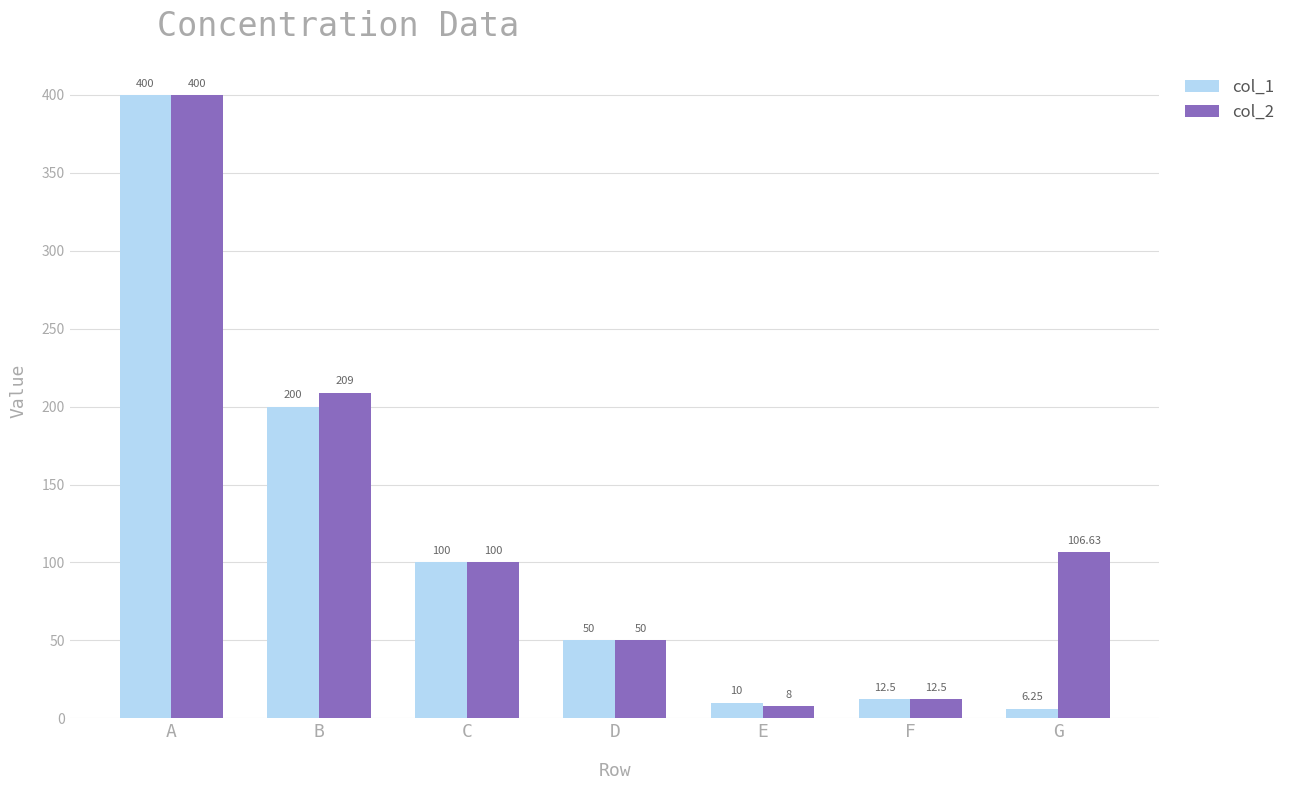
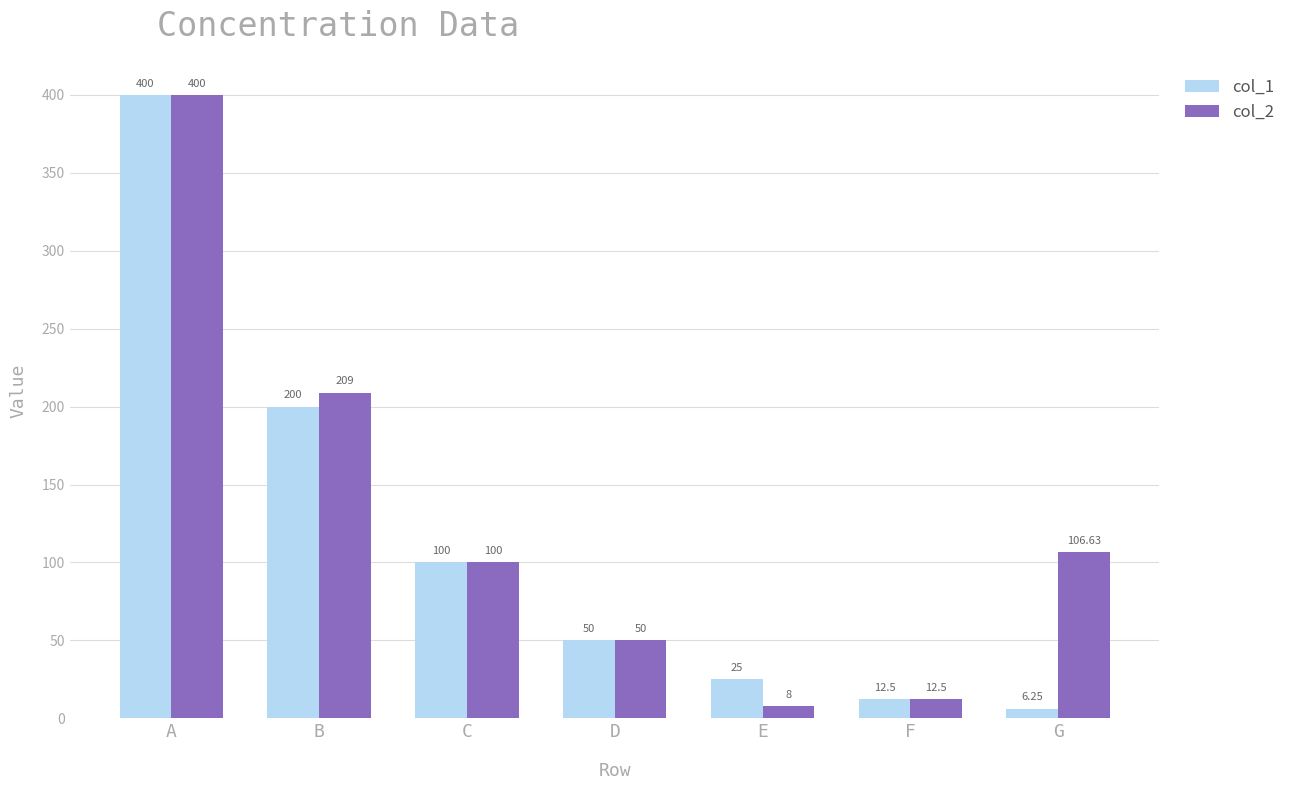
col_1, E: 10 -> 25
